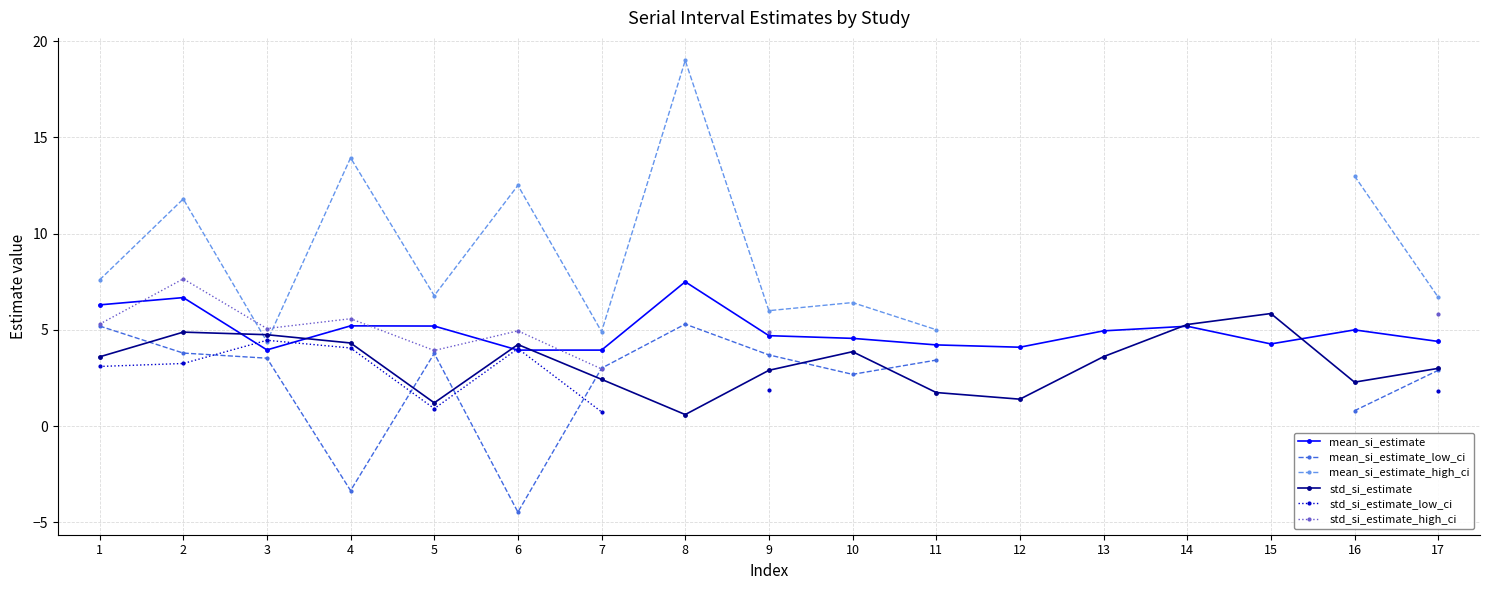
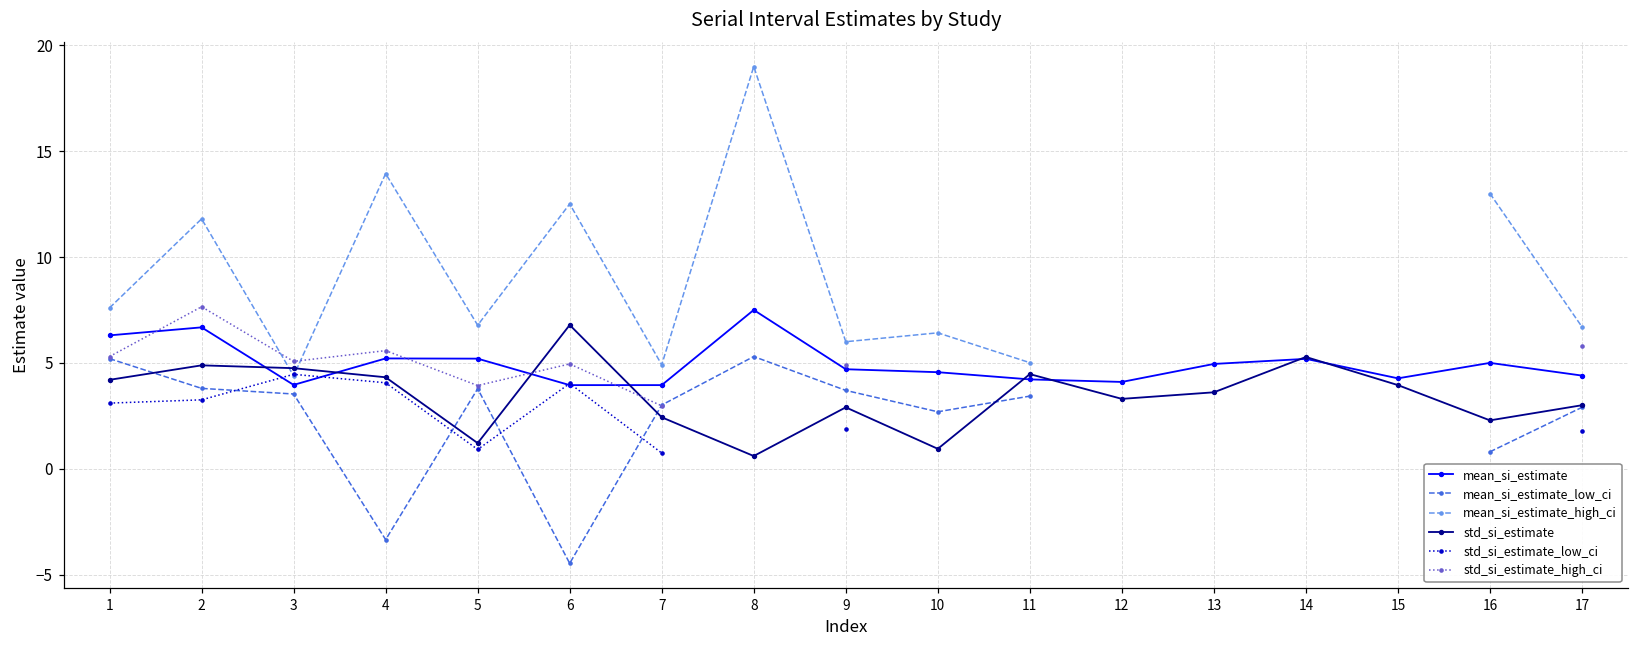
std_si_estimate, 1: 3.6 -> 4.2
std_si_estimate, 6: 4.2 -> 6.8
std_si_estimate, 10: 3.9 -> 0.9
std_si_estimate, 11: 1.7 -> 4.5
std_si_estimate, 12: 1.4 -> 3.3
std_si_estimate, 15: 5.9 -> 4.0
